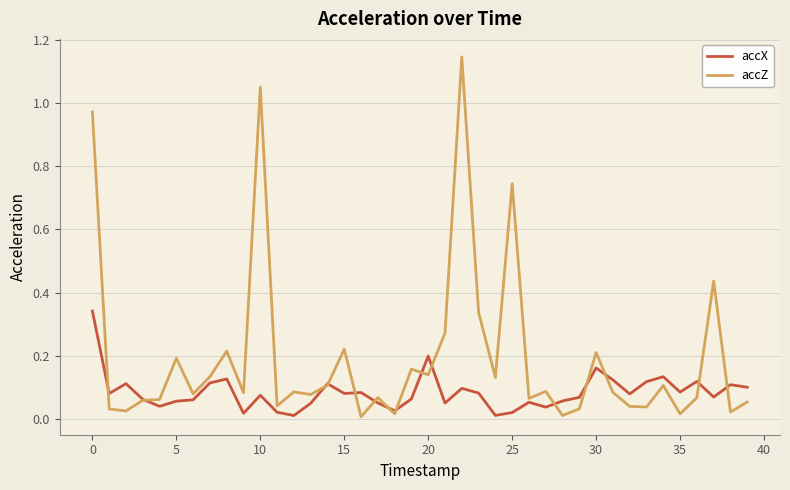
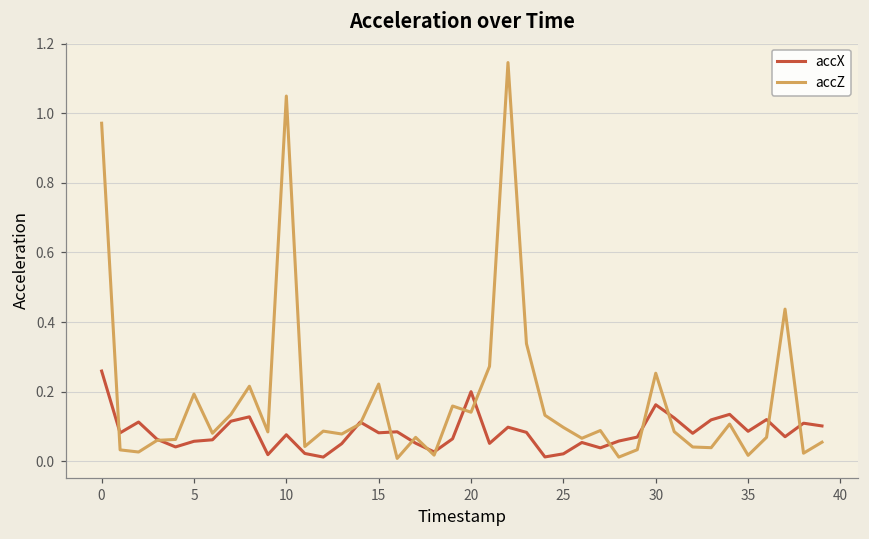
accX, 0: 0.34 -> 0.26
accZ, 25: 0.74 -> 0.10
accZ, 30: 0.21 -> 0.25
